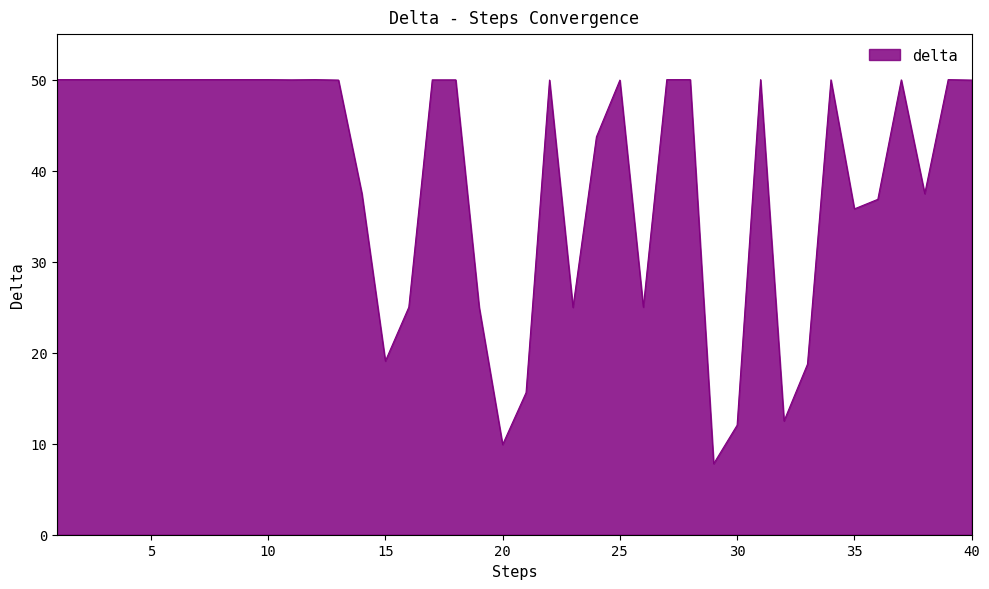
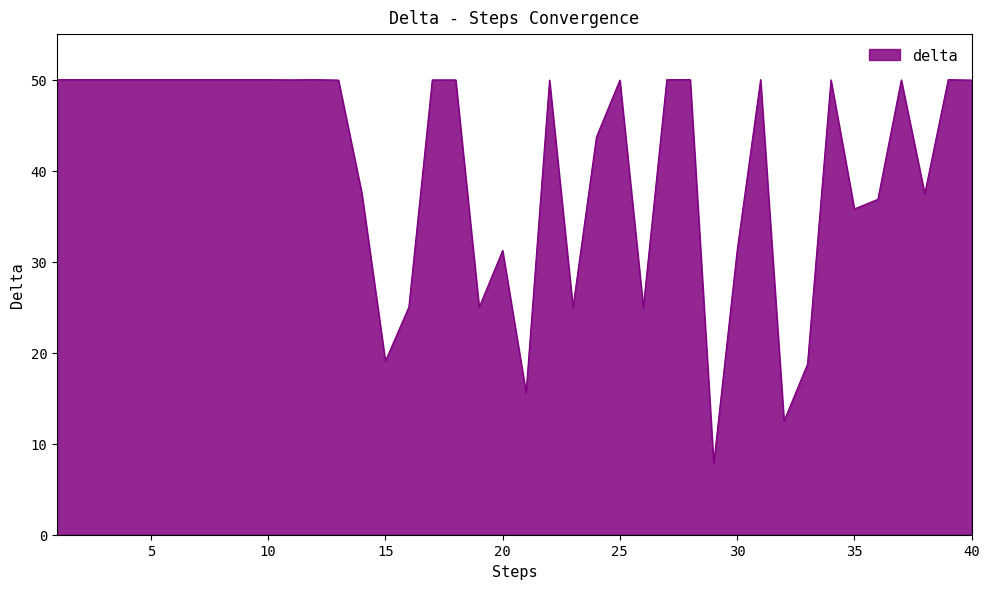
20: 10 -> 31
30: 12 -> 31
